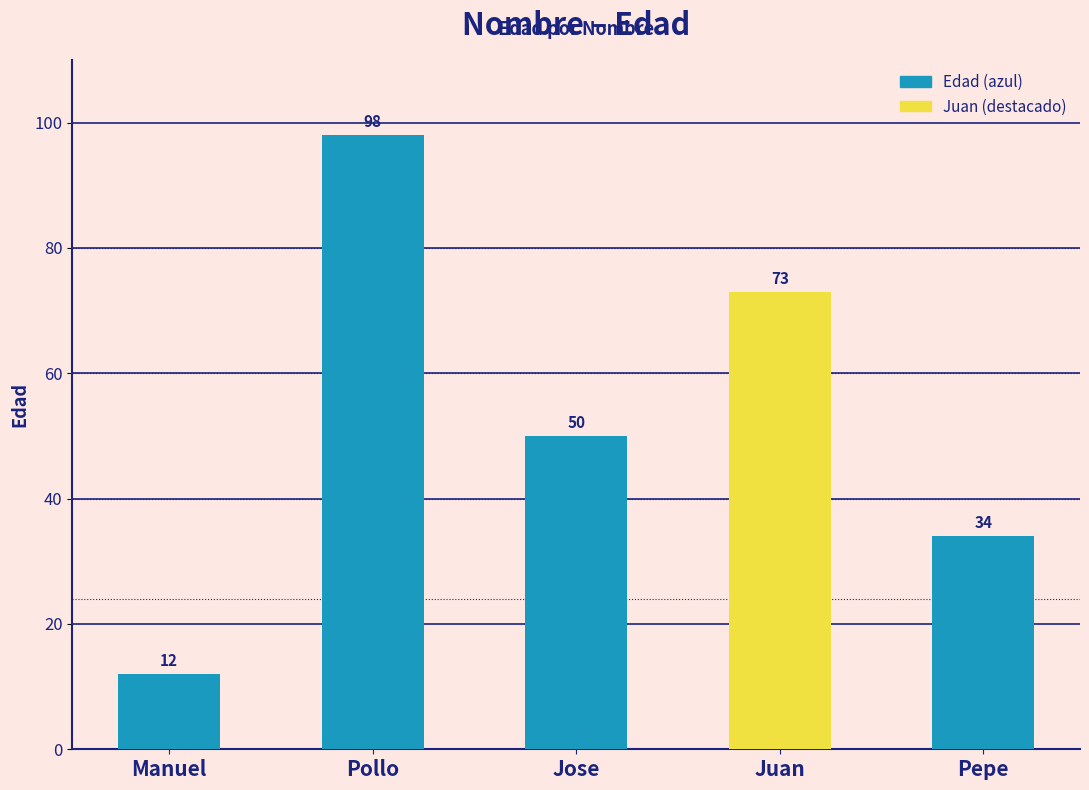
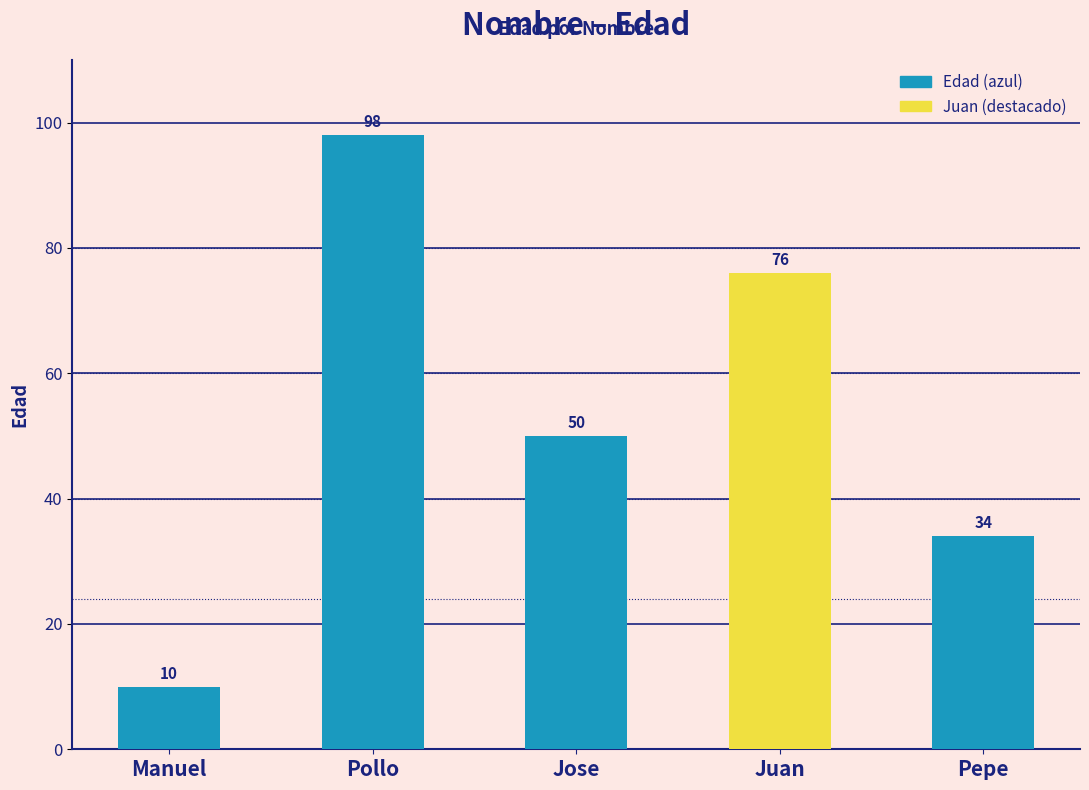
Manuel: 12 -> 10
Juan: 73 -> 76
